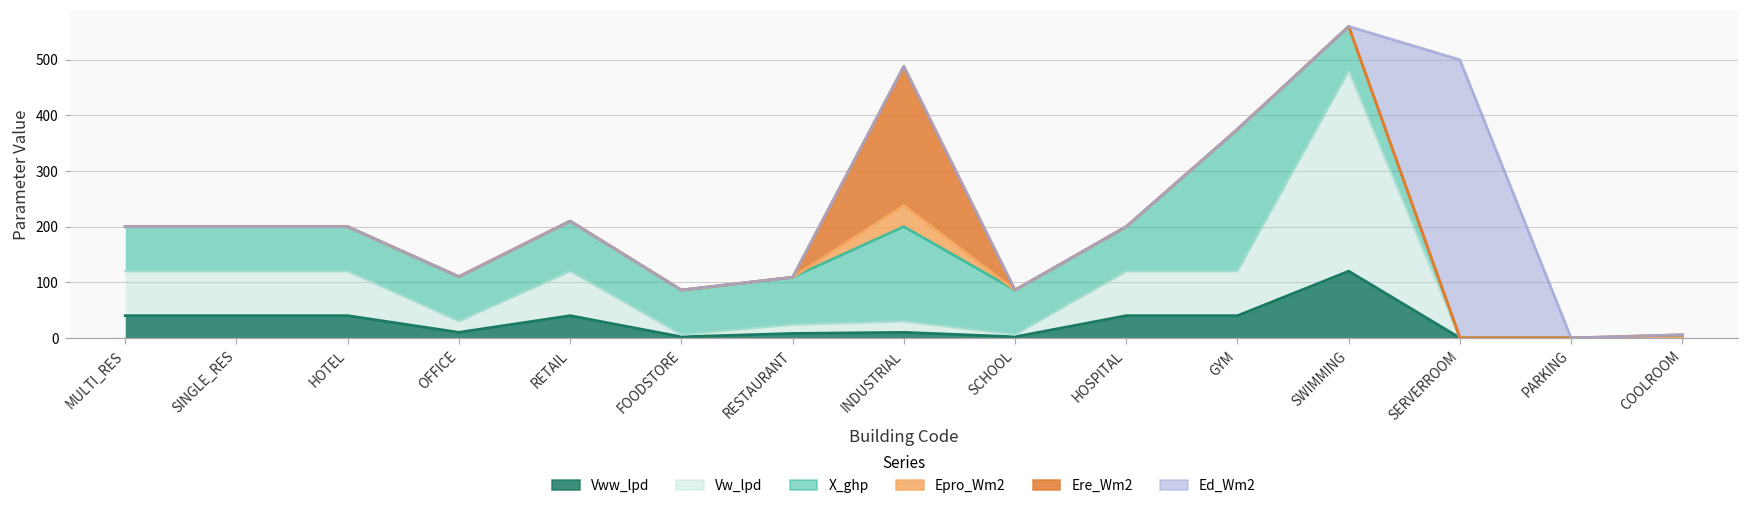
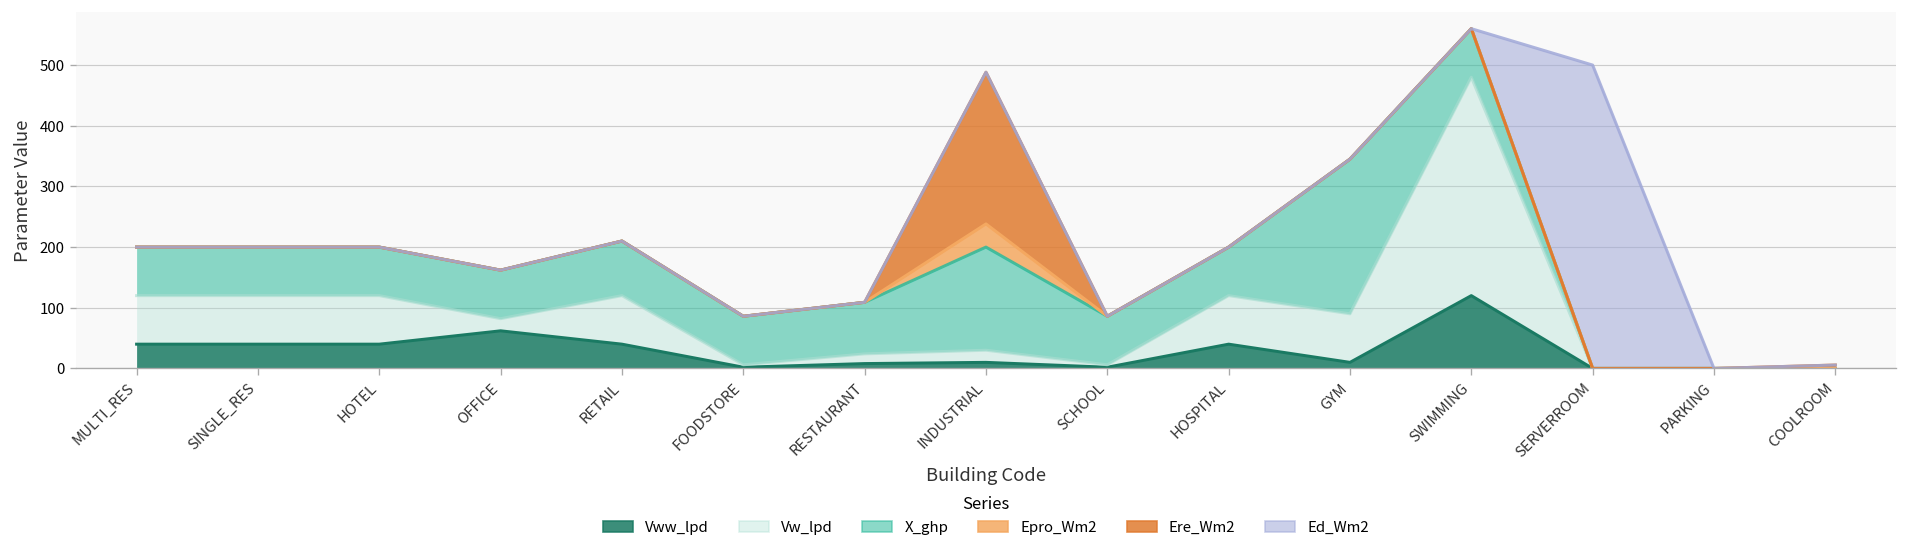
Vww_lpd, OFFICE: 10 -> 60
Vww_lpd, GYM: 40 -> 10
